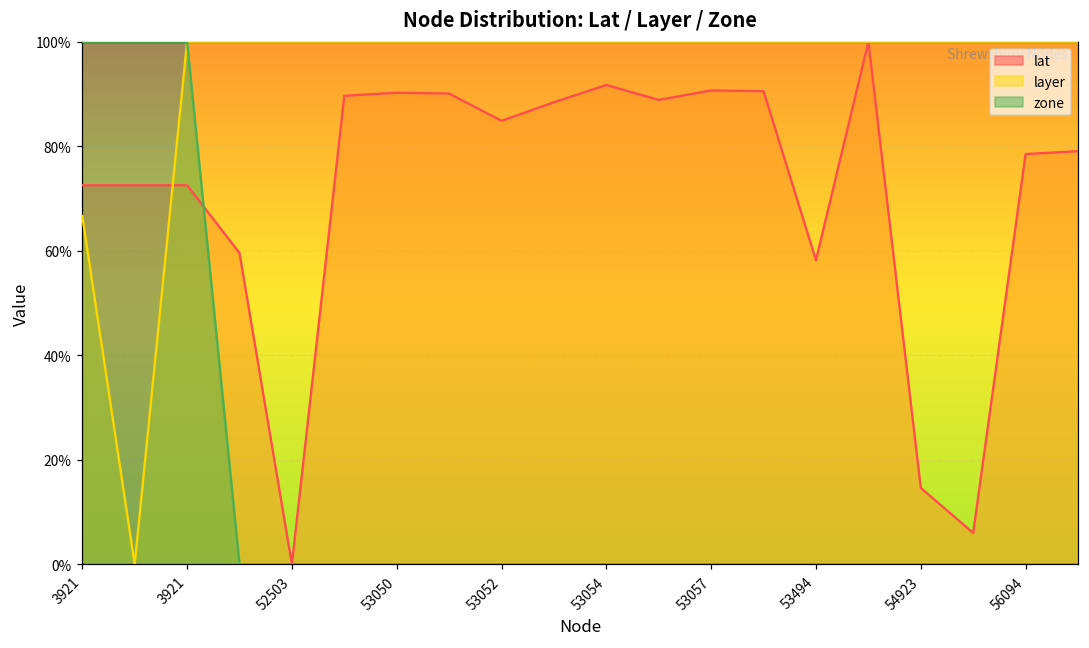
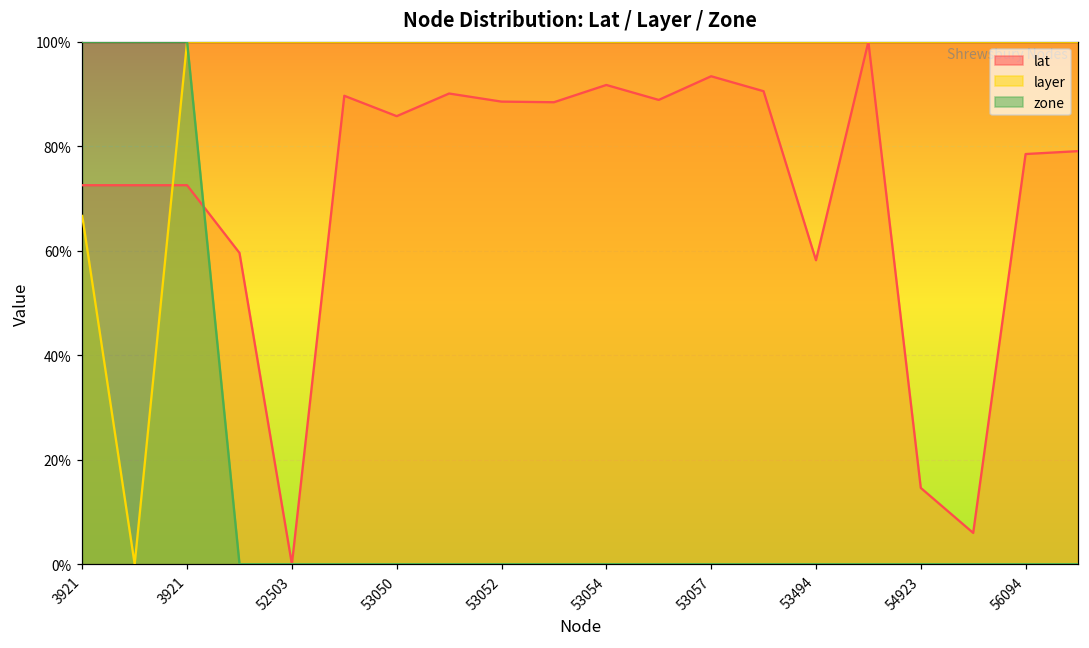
lat, 53050: 90% -> 86%
lat, 53052: 85% -> 89%
lat, 53057: 91% -> 93%
